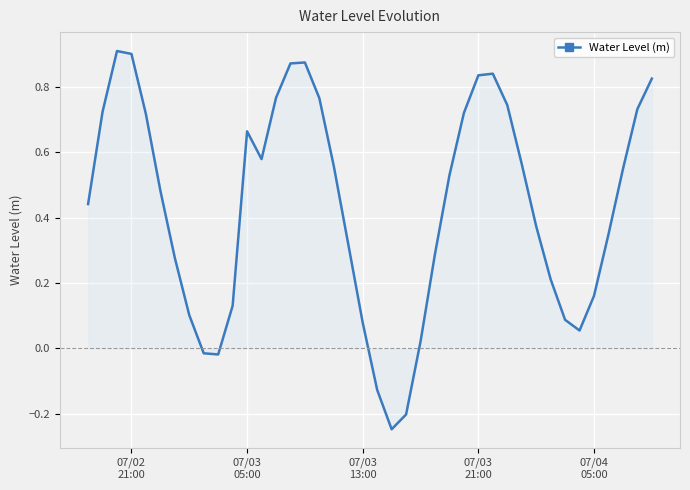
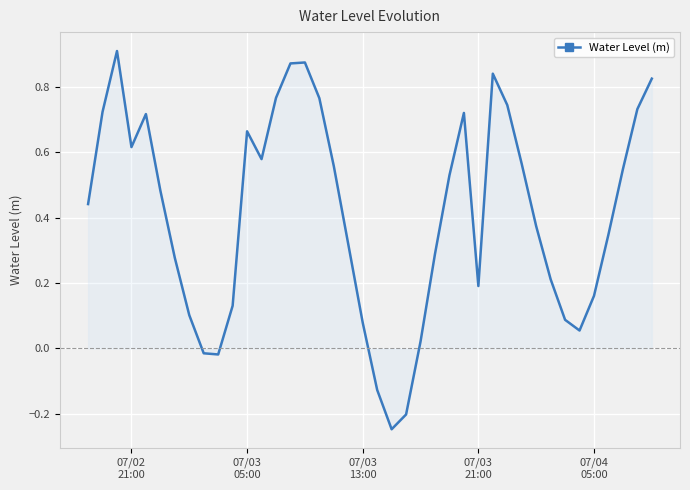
Water Level (m), 07/02 21:00: 0.90 -> 0.62
Water Level (m), 07/03 21:00: 0.84 -> 0.19
